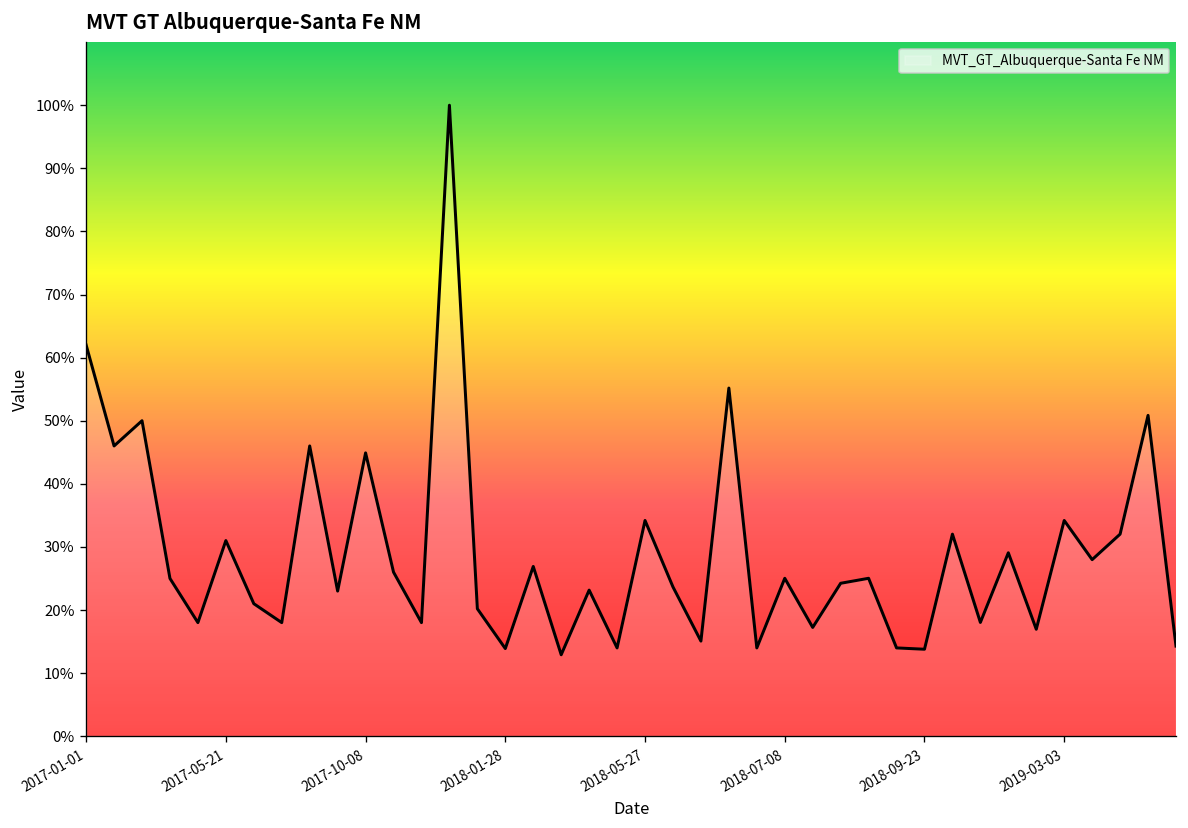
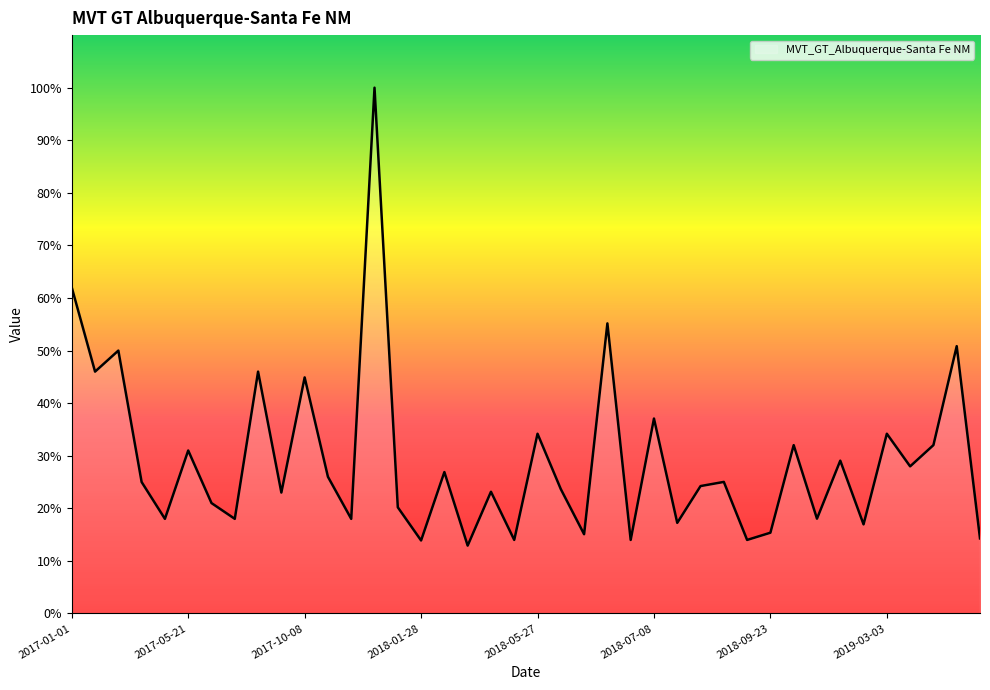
2018-07-08: 25% -> 37%
2018-09-23: 14% -> 15%
